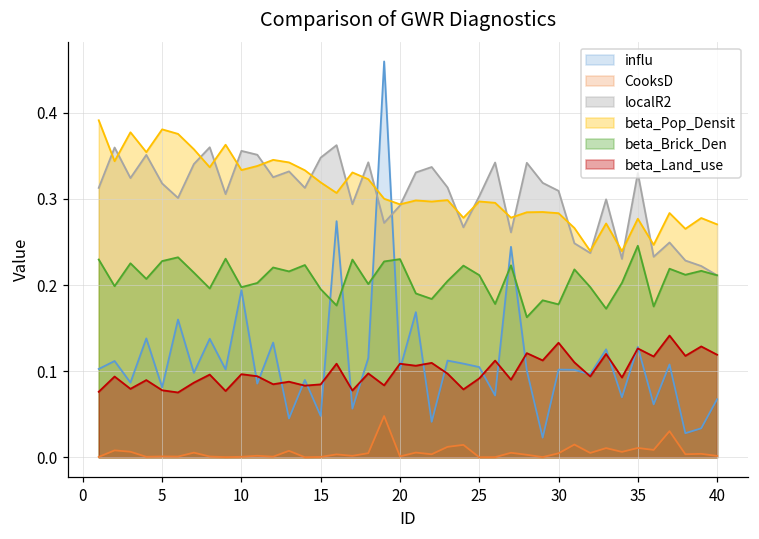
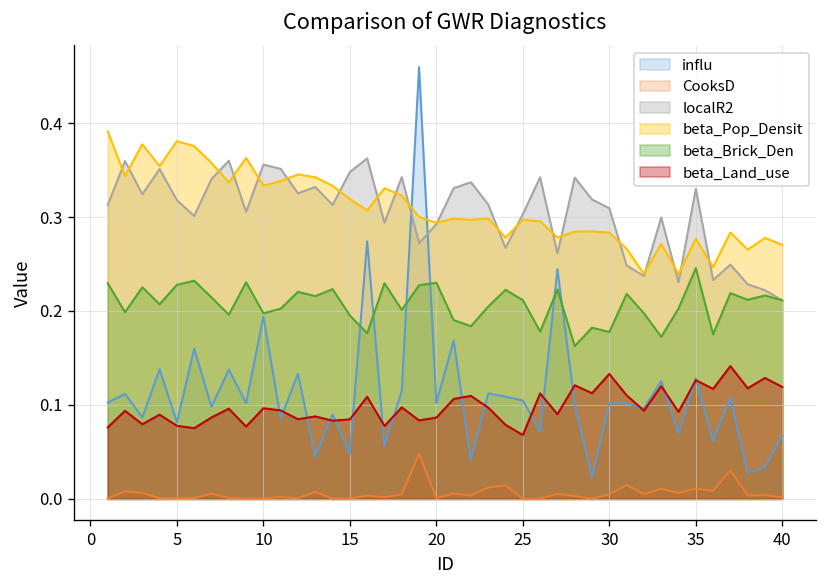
beta_Land_use, 20: 0.11 -> 0.09
beta_Land_use, 25: 0.09 -> 0.07
